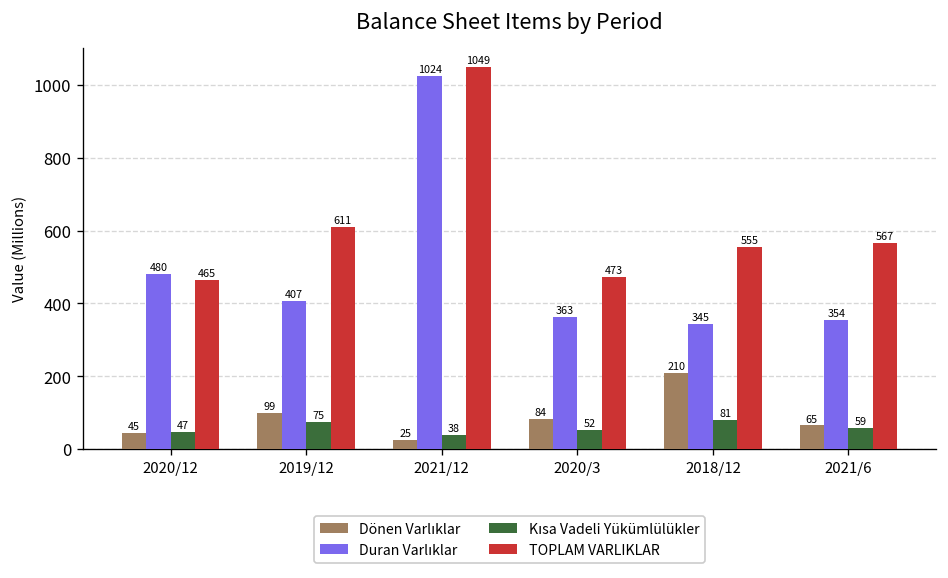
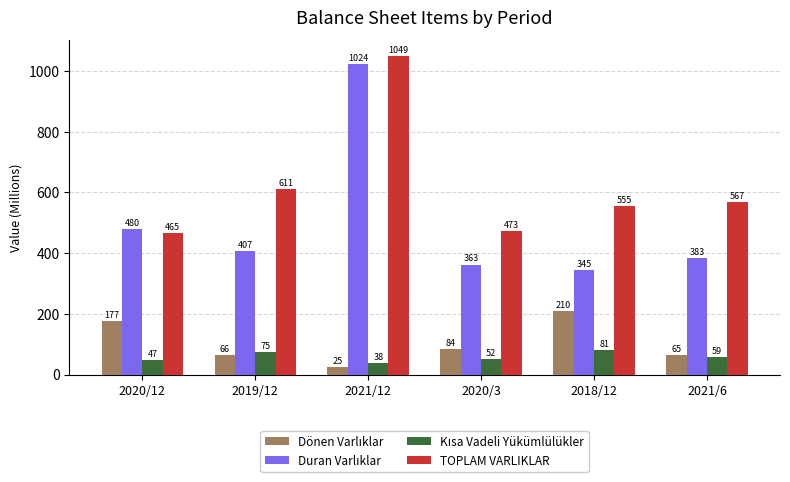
Dönen Varlıklar, 2020/12: 45 -> 177
Dönen Varlıklar, 2019/12: 99 -> 66
Duran Varlıklar, 2021/6: 354 -> 383
